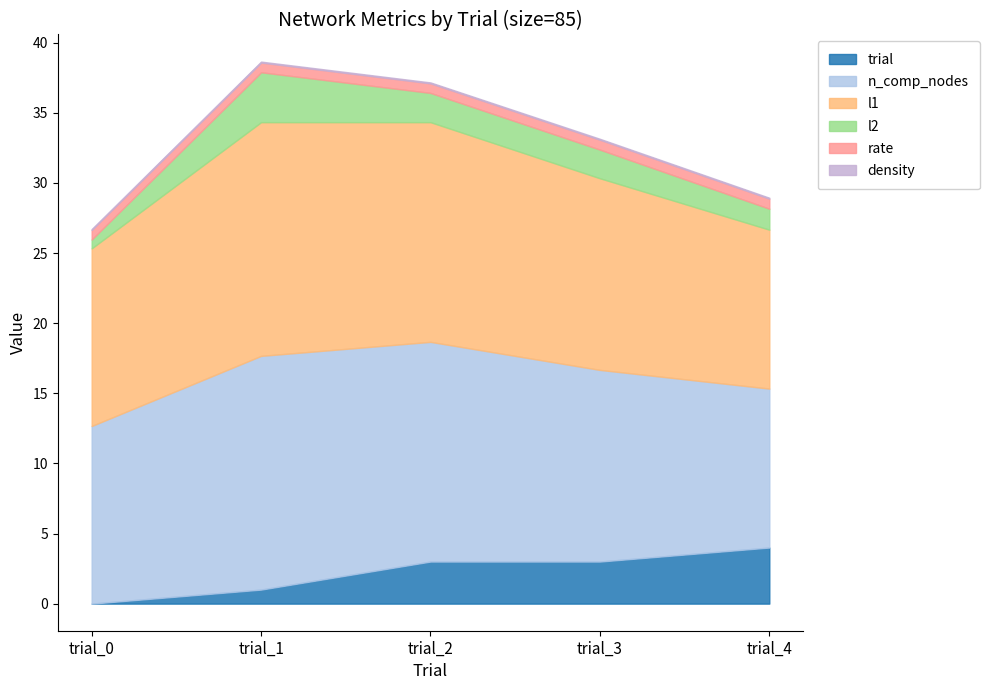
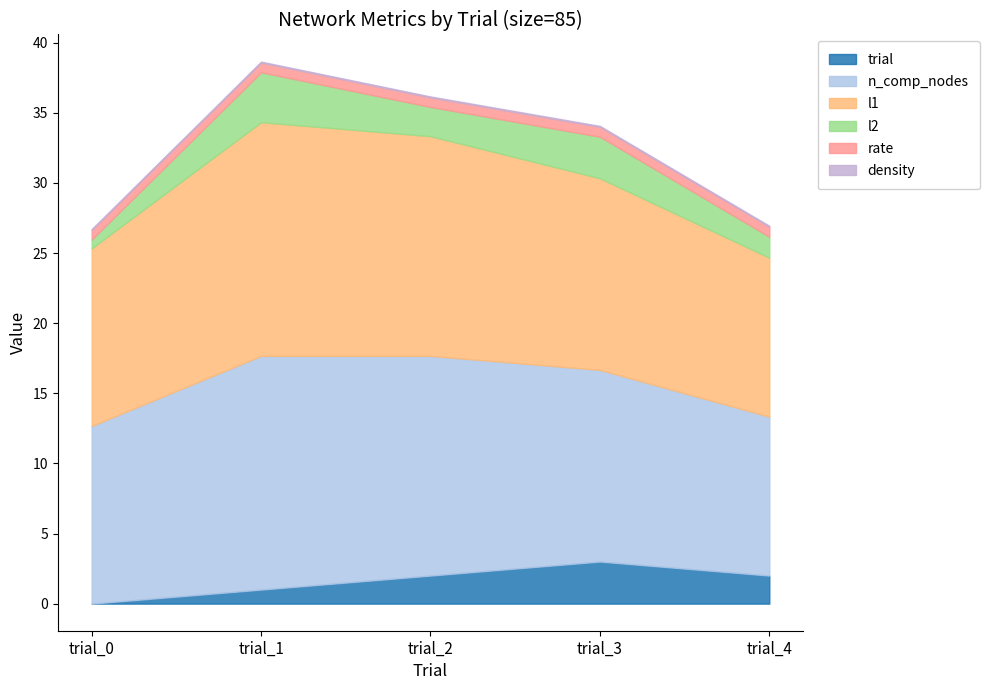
trial, trial_2: 3 -> 2
l2, trial_3: 2.0 -> 3.0
trial, trial_4: 4 -> 2
